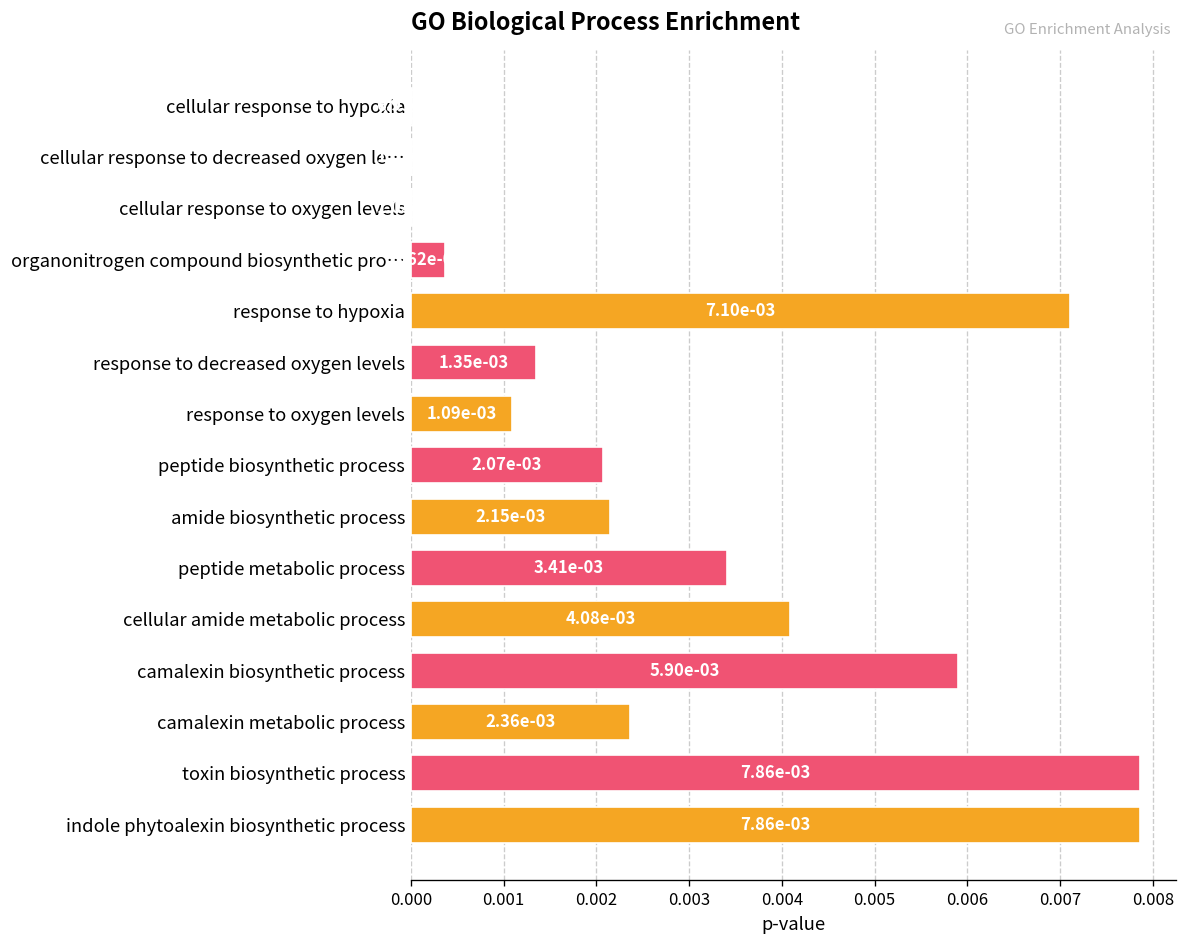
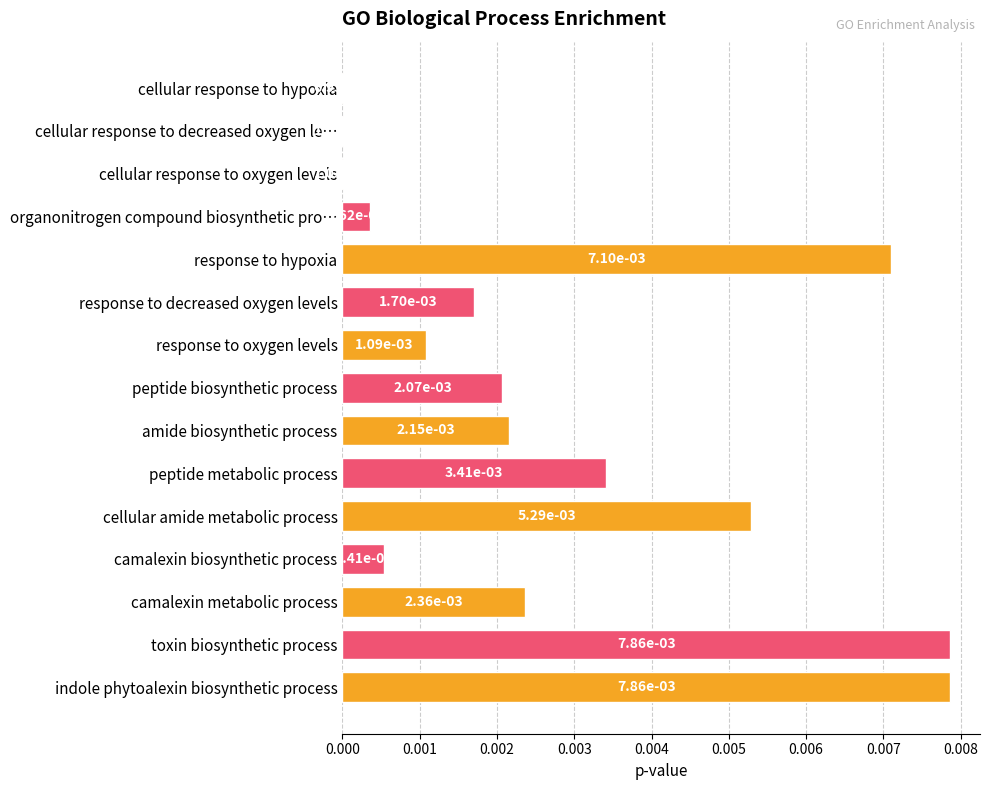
response to decreased oxygen levels: 1.35e-03 -> 1.70e-03
cellular amide metabolic process: 4.08e-03 -> 5.29e-03
camalexin biosynthetic process: 5.90e-03 -> 5.41e-04
